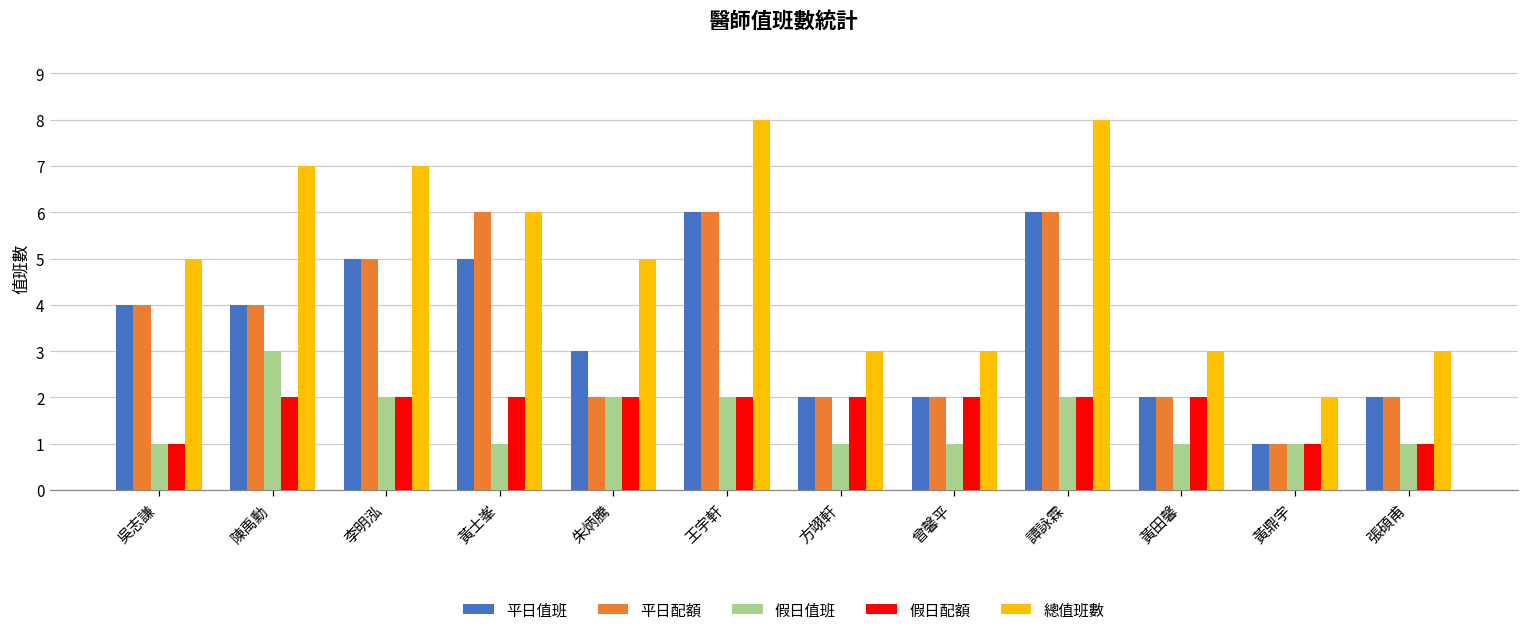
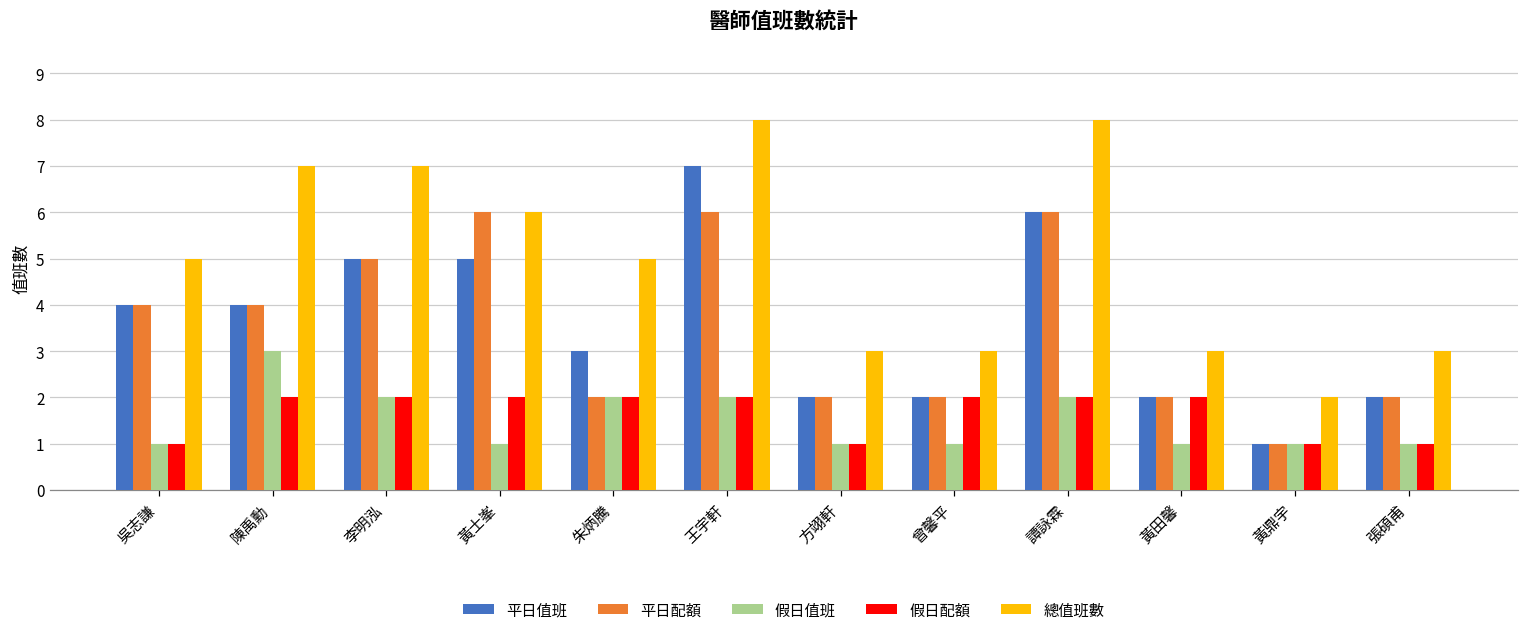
平日值班, 王宇軒: 6 -> 7
假日配額, 方翊軒: 2 -> 1
